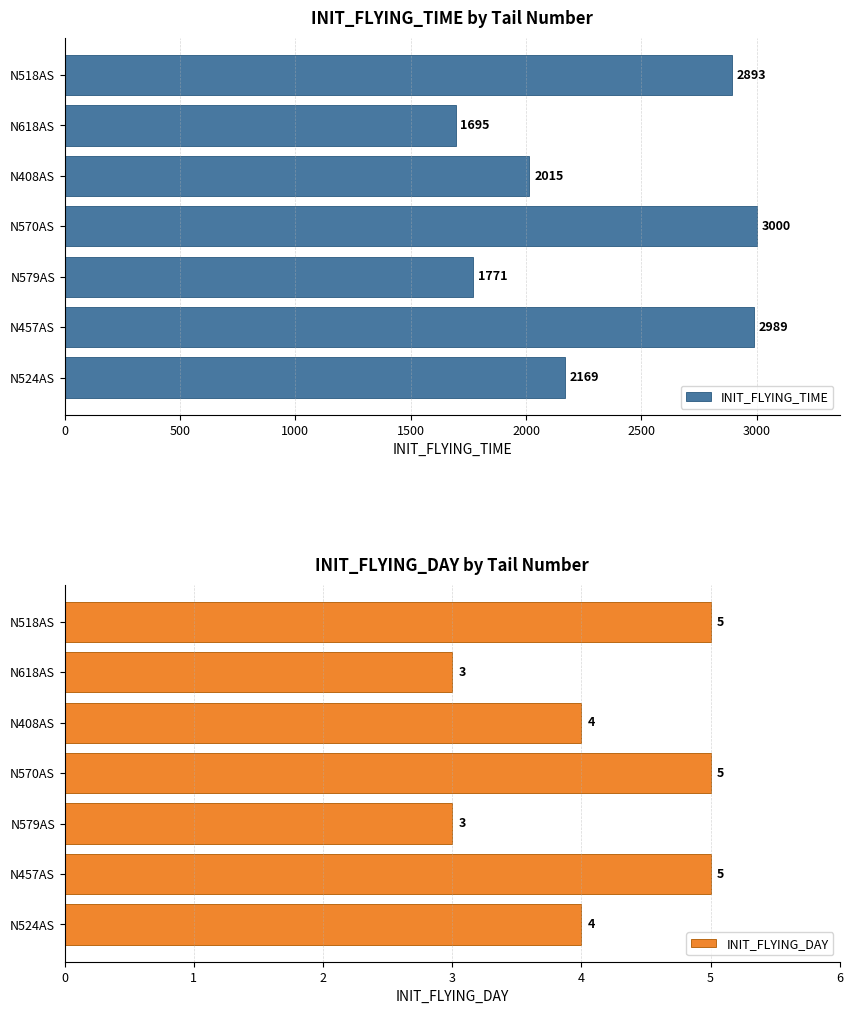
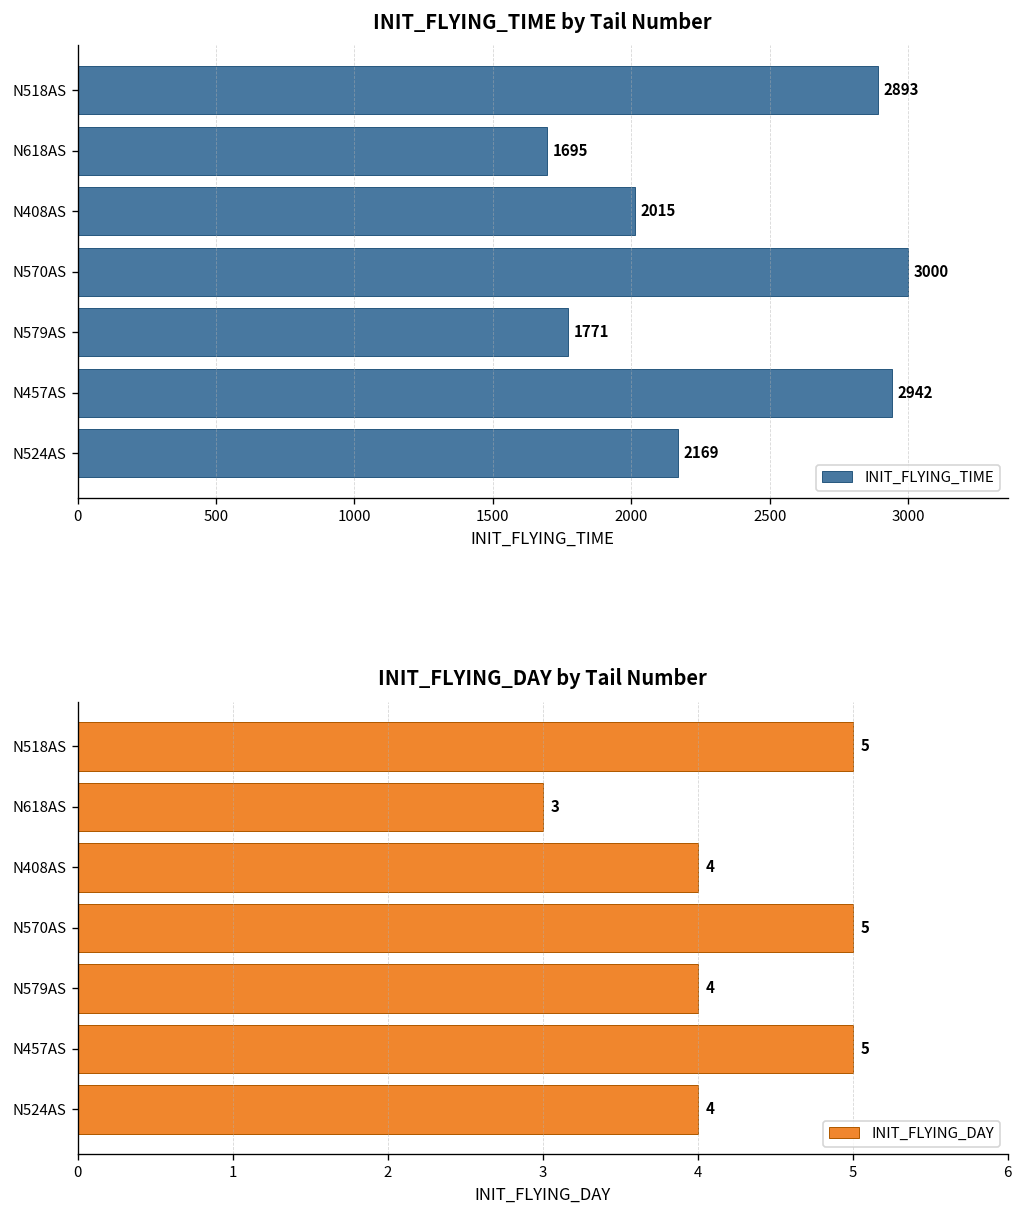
INIT_FLYING_TIME by Tail Number, N457AS: 2989 -> 2942
INIT_FLYING_DAY by Tail Number, N579AS: 3 -> 4
